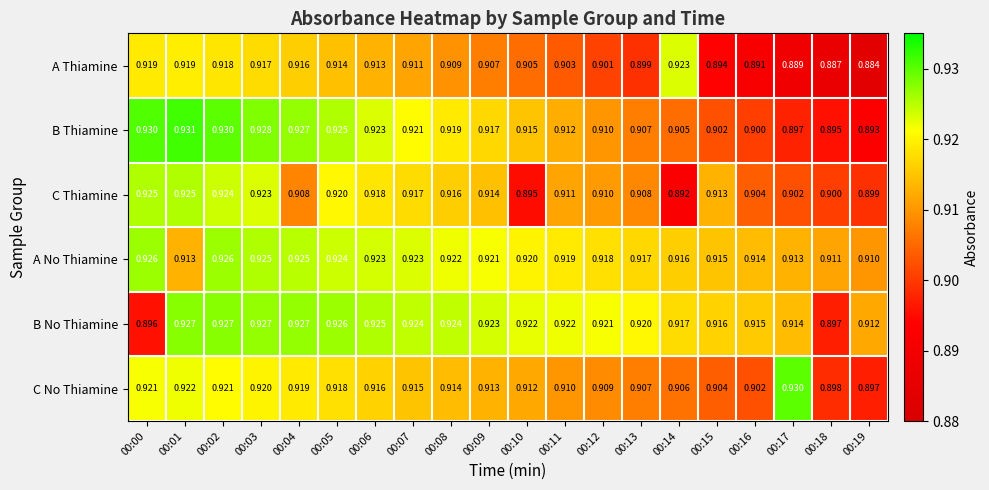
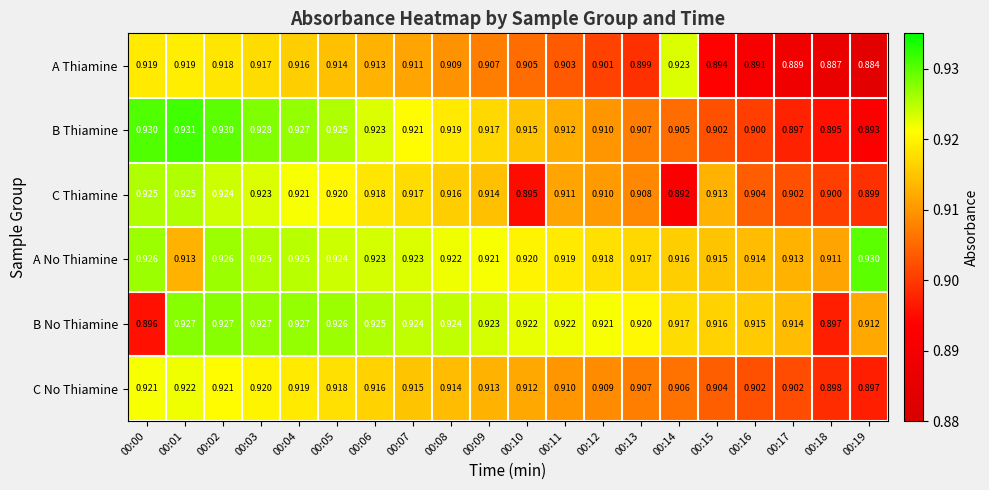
C Thiamine, 00:04: 0.908 -> 0.921
A No Thiamine, 00:19: 0.910 -> 0.930
C No Thiamine, 00:17: 0.930 -> 0.902
